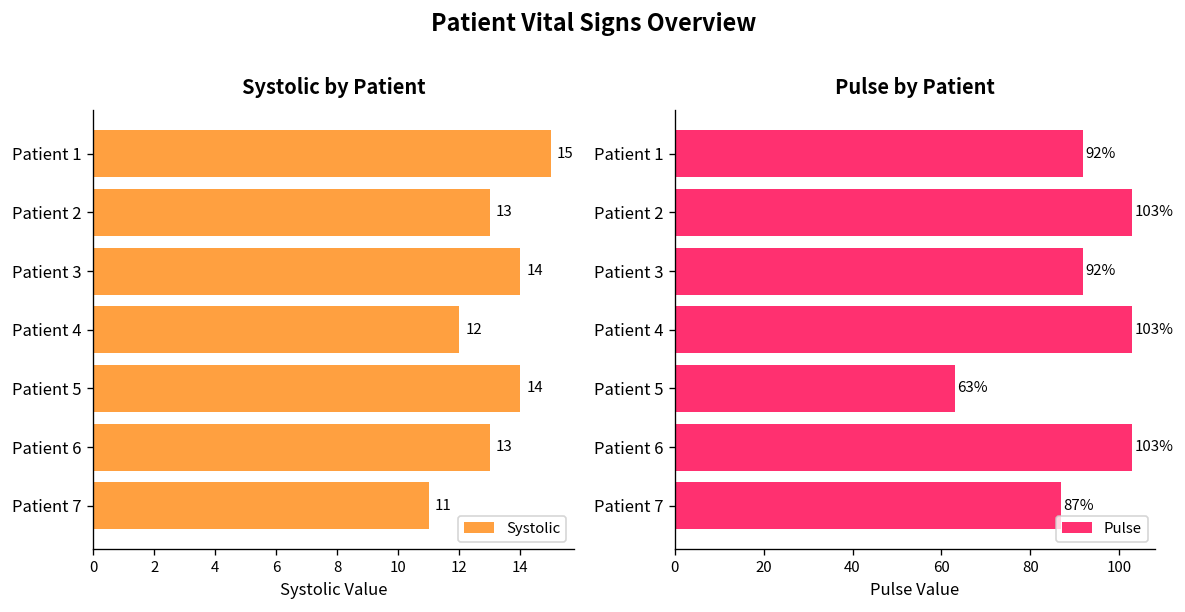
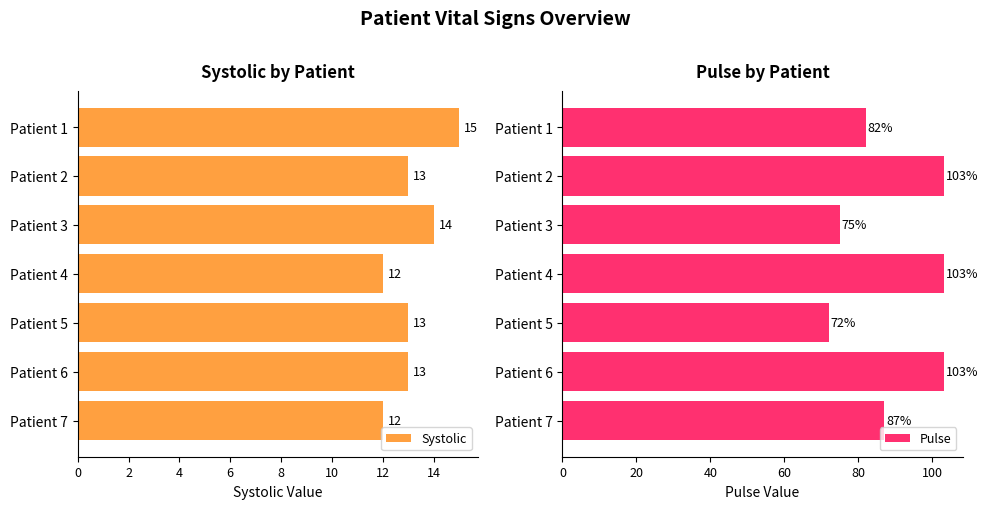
Systolic by Patient, Patient 5: 14 -> 13
Systolic by Patient, Patient 7: 11 -> 12
Pulse by Patient, Patient 1: 92% -> 82%
Pulse by Patient, Patient 3: 92% -> 75%
Pulse by Patient, Patient 5: 63% -> 72%
